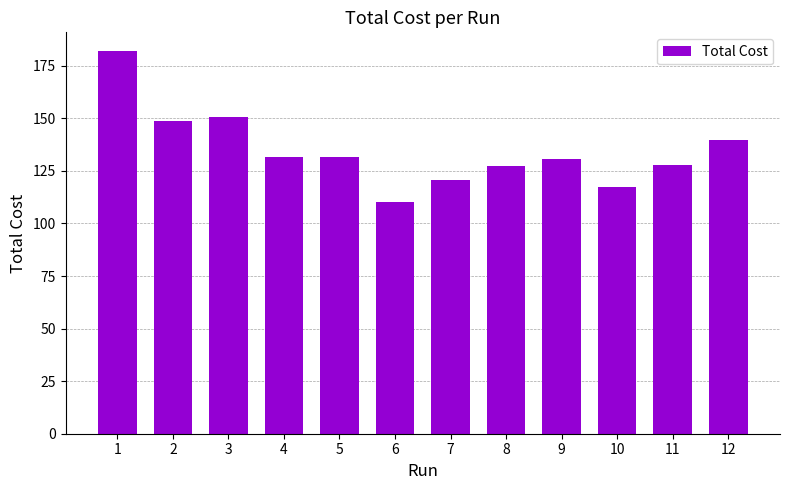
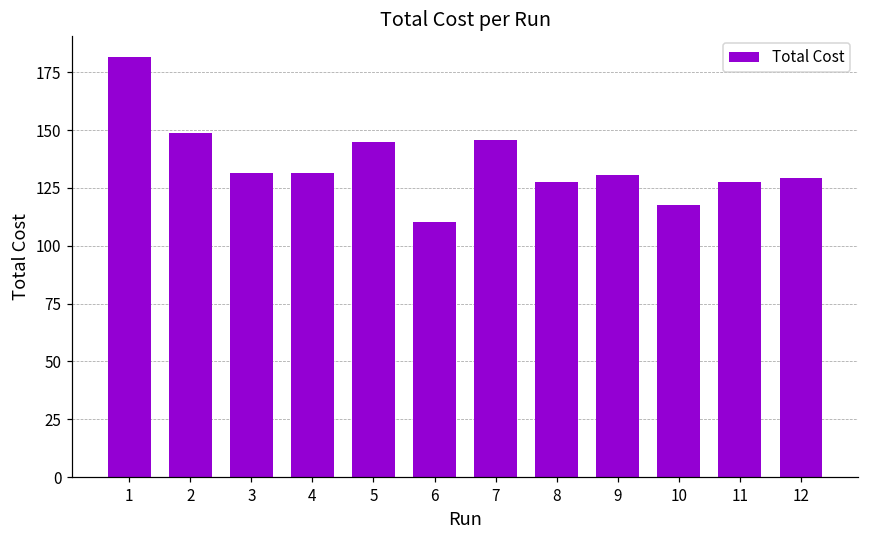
3: 151 -> 132
5: 131 -> 145
7: 121 -> 146
12: 140 -> 129
